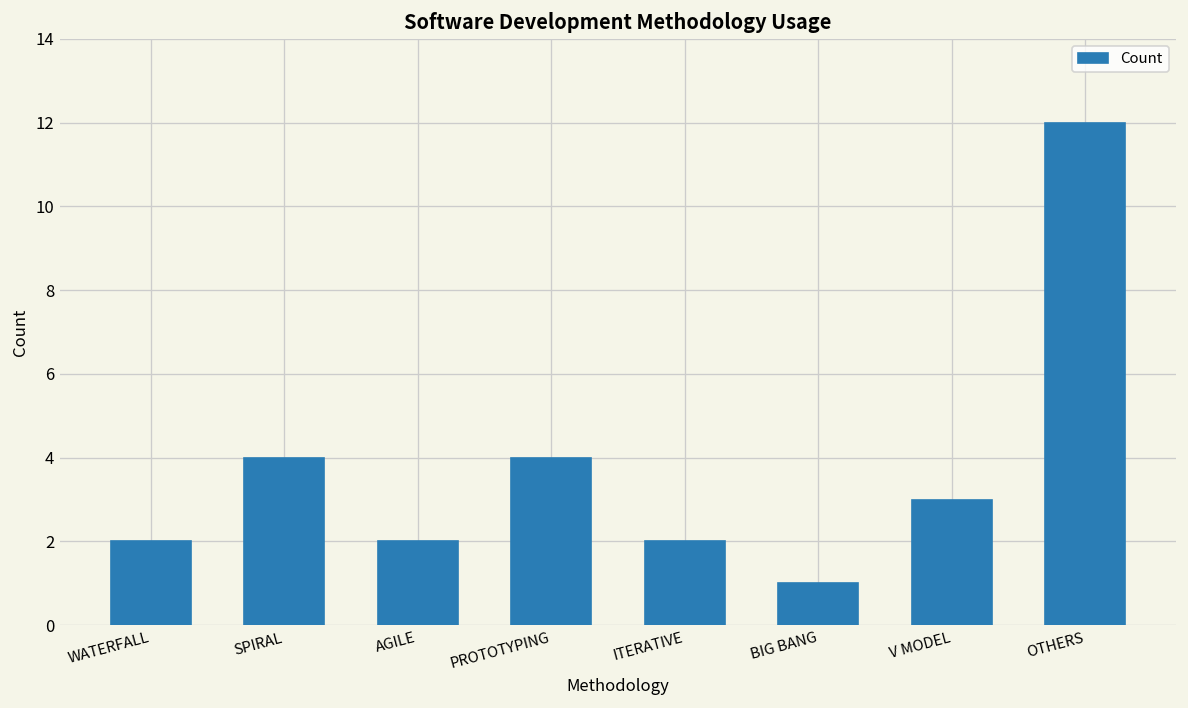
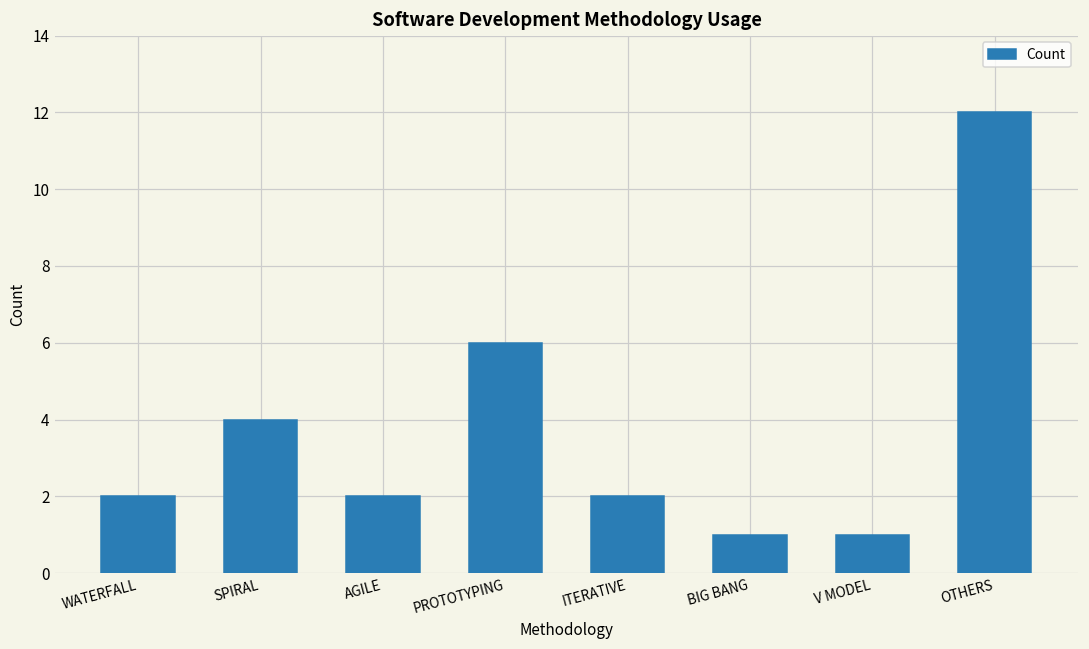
PROTOTYPING: 4 -> 6
V MODEL: 3 -> 1
